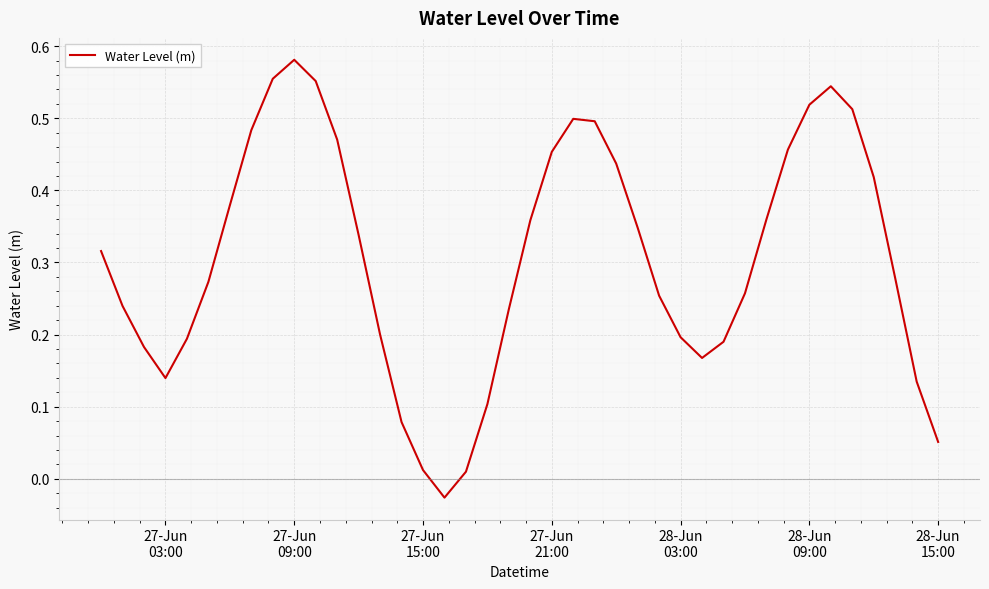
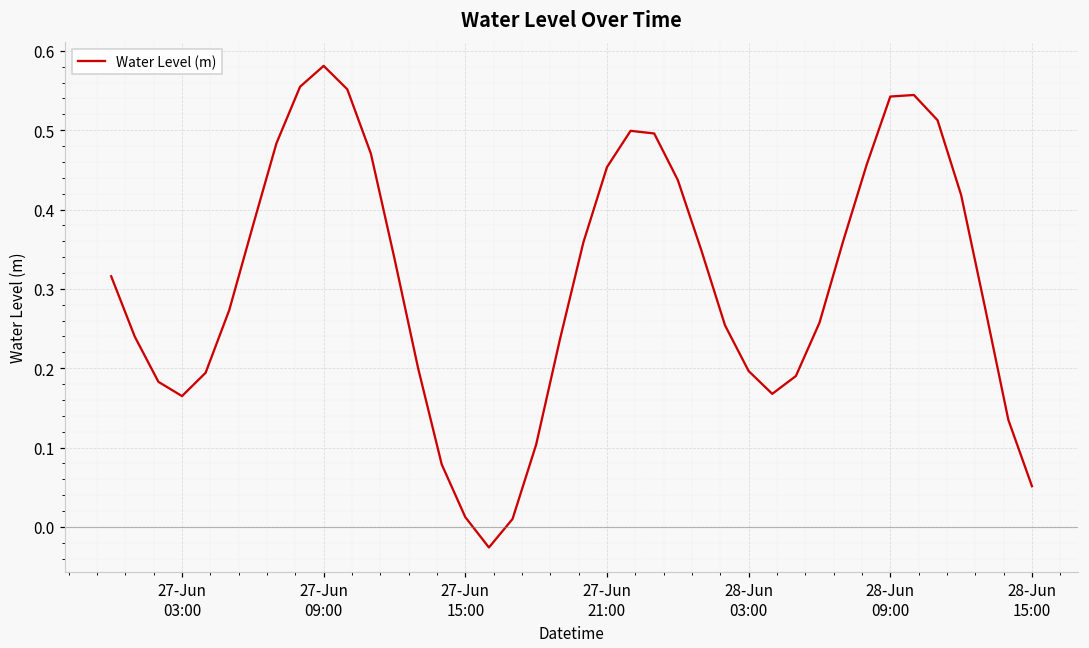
27-Jun 03:00: 0.14 -> 0.16
28-Jun 09:00: 0.52 -> 0.54
